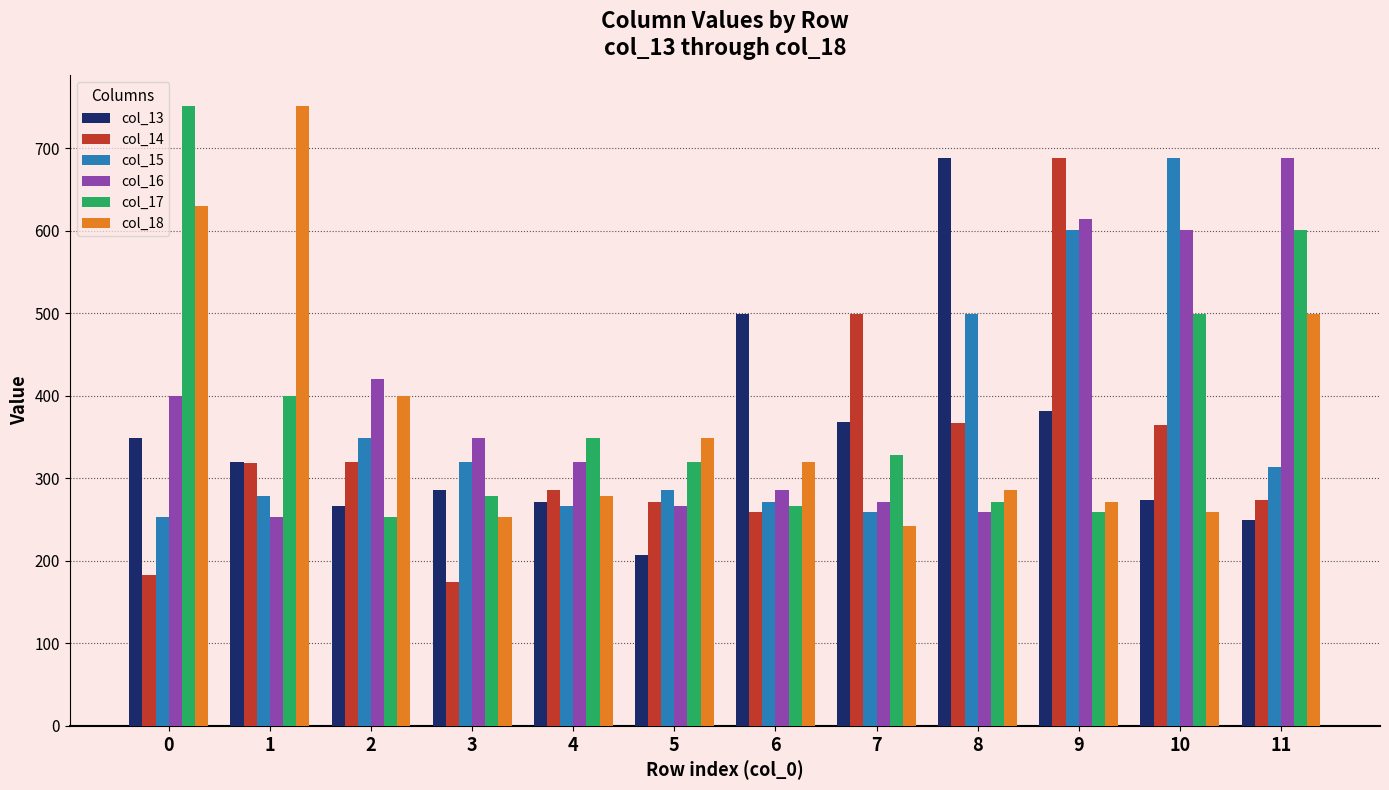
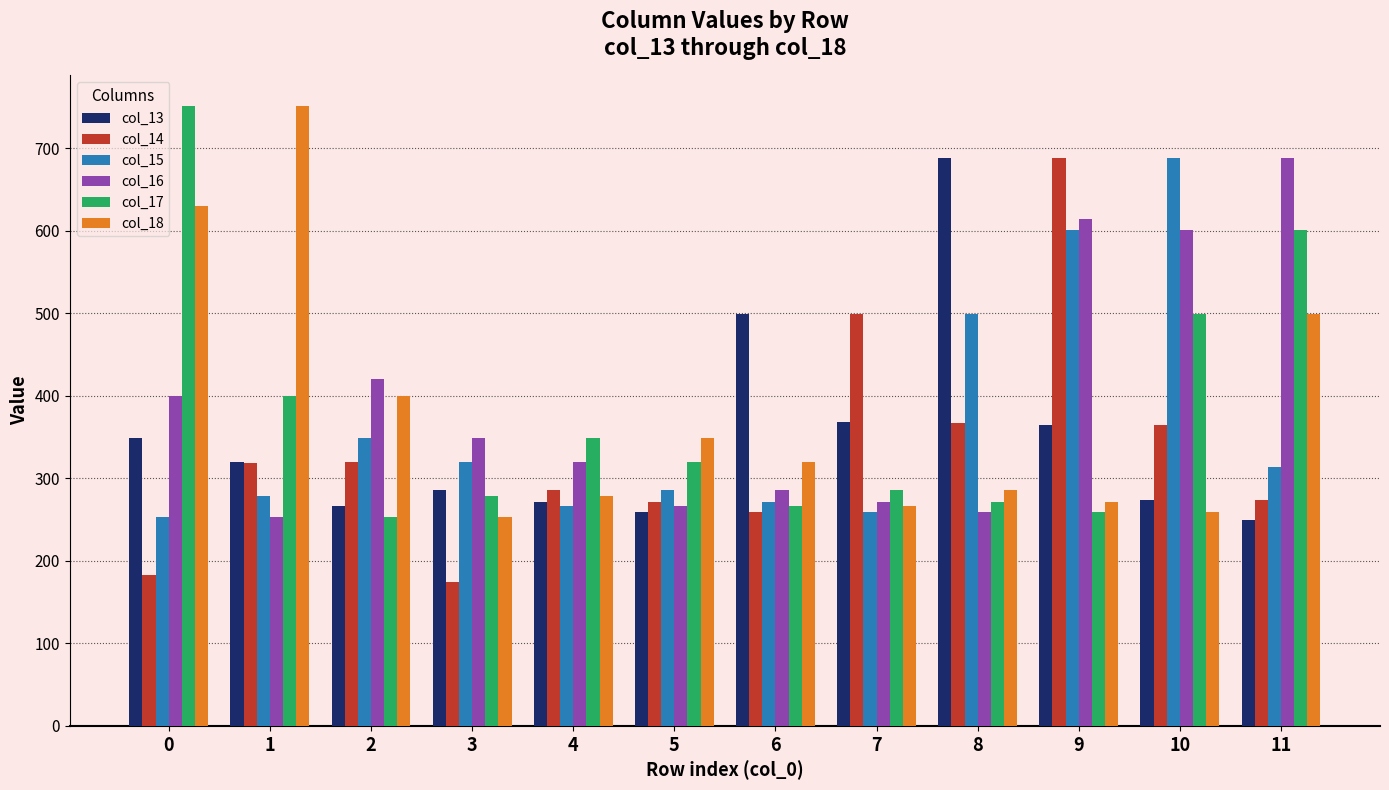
col_13, 5: 210 -> 260
col_17, 7: 330 -> 290
col_18, 7: 240 -> 270
col_13, 9: 380 -> 360
